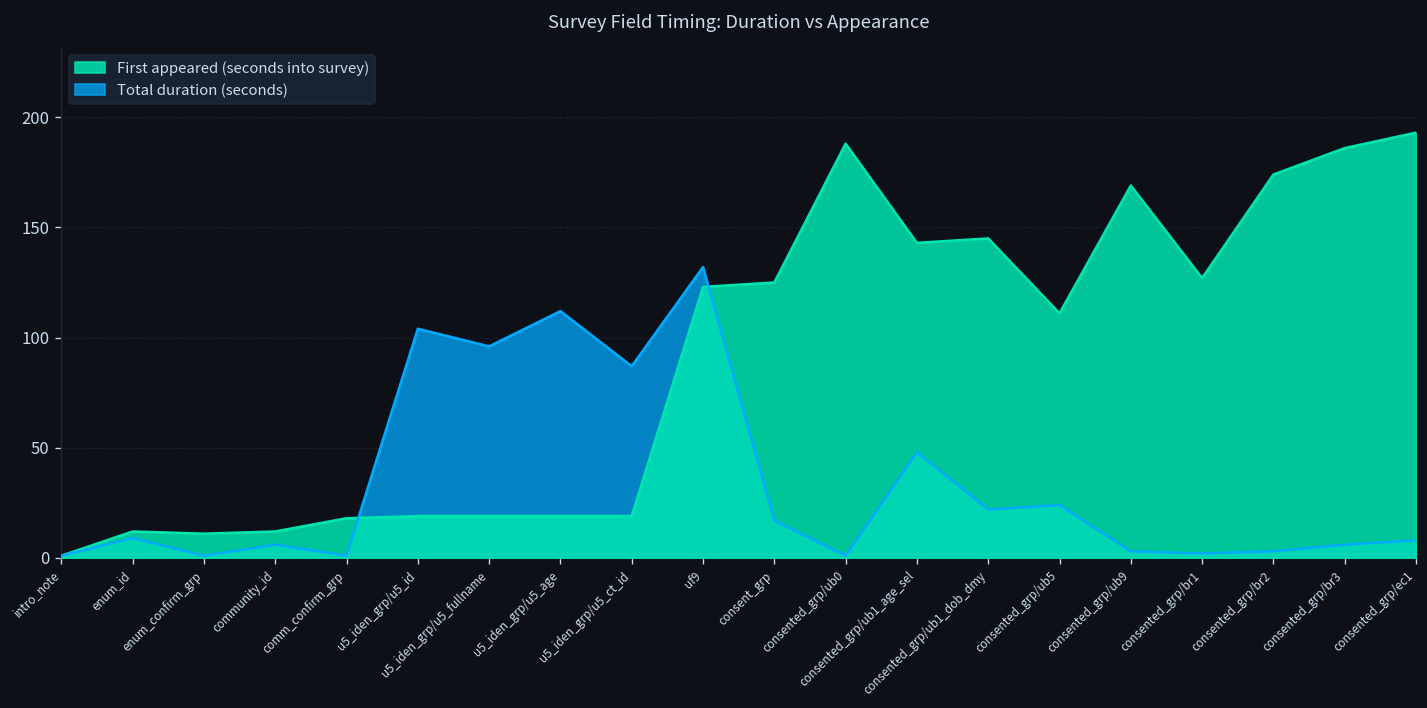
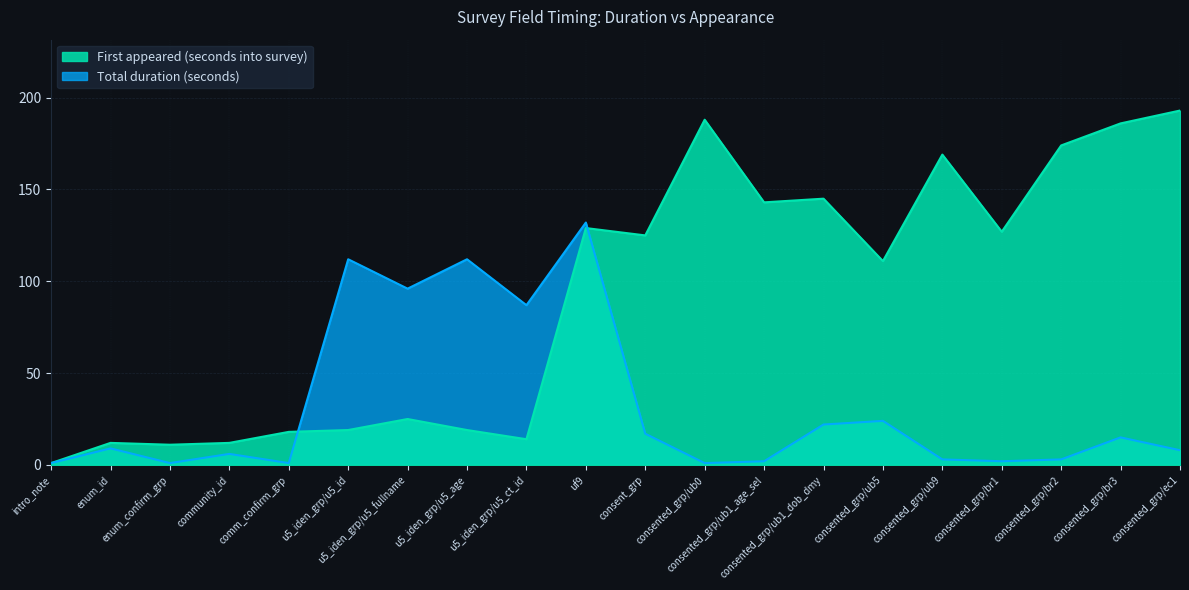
Total duration (seconds), u5_iden_grp/u5_id: 104 -> 112
First appeared (seconds into survey), u5_iden_grp/u5_fullname: 19 -> 25
First appeared (seconds into survey), u5_iden_grp/u5_ct_id: 19 -> 14
First appeared (seconds into survey), uf9: 123 -> 129
Total duration (seconds), consented_grp/ub1_age_sel: 48 -> 2
Total duration (seconds), consented_grp/br3: 6 -> 15
